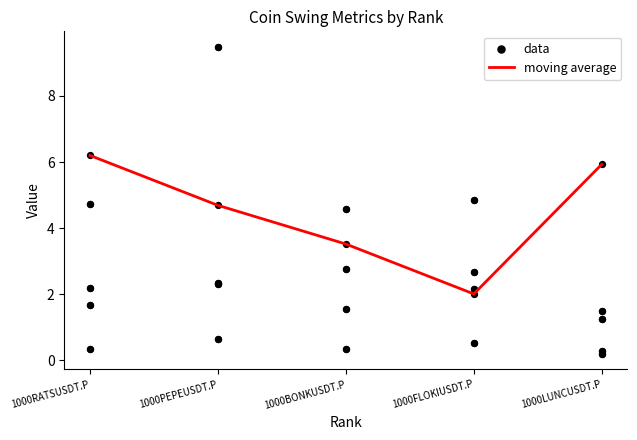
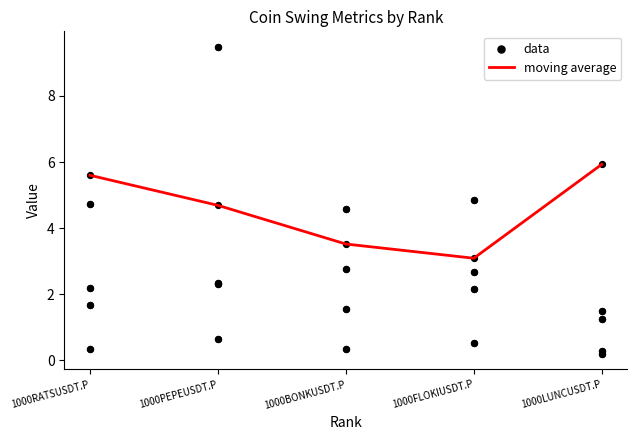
moving average, 1000RATSUSDT.P: 6.2 -> 5.6
moving average, 1000FLOKIUSDT.P: 2.0 -> 3.1
